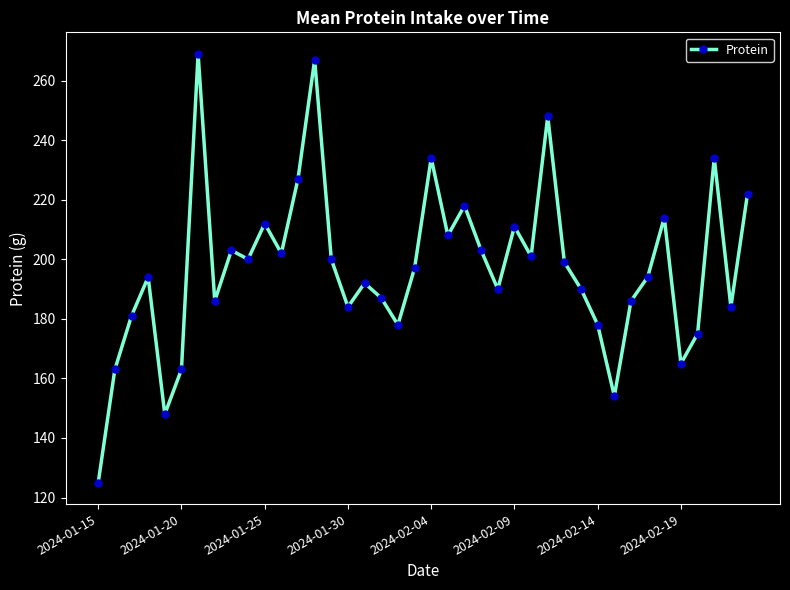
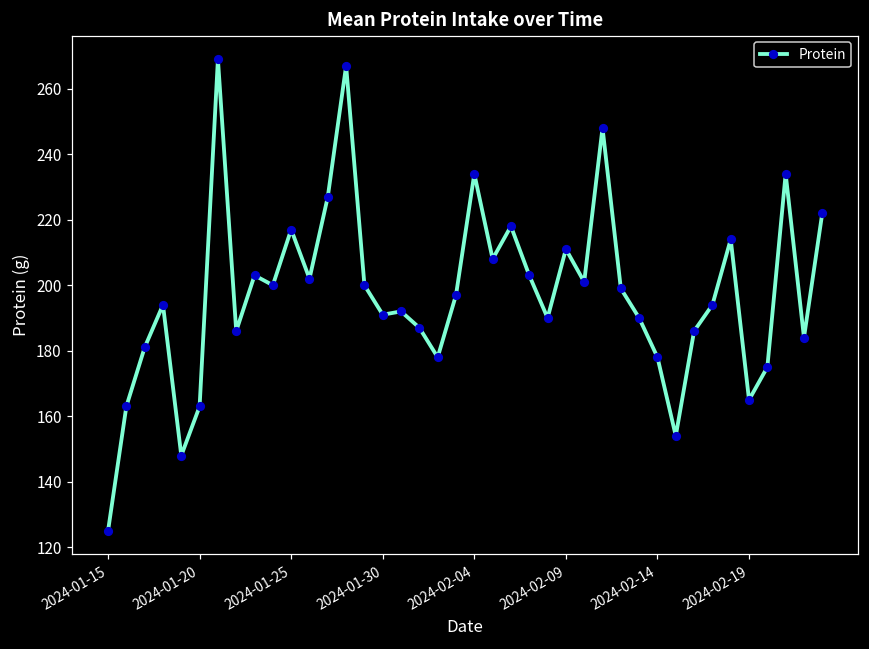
2024-01-25: 212 -> 217
2024-01-30: 184 -> 191
